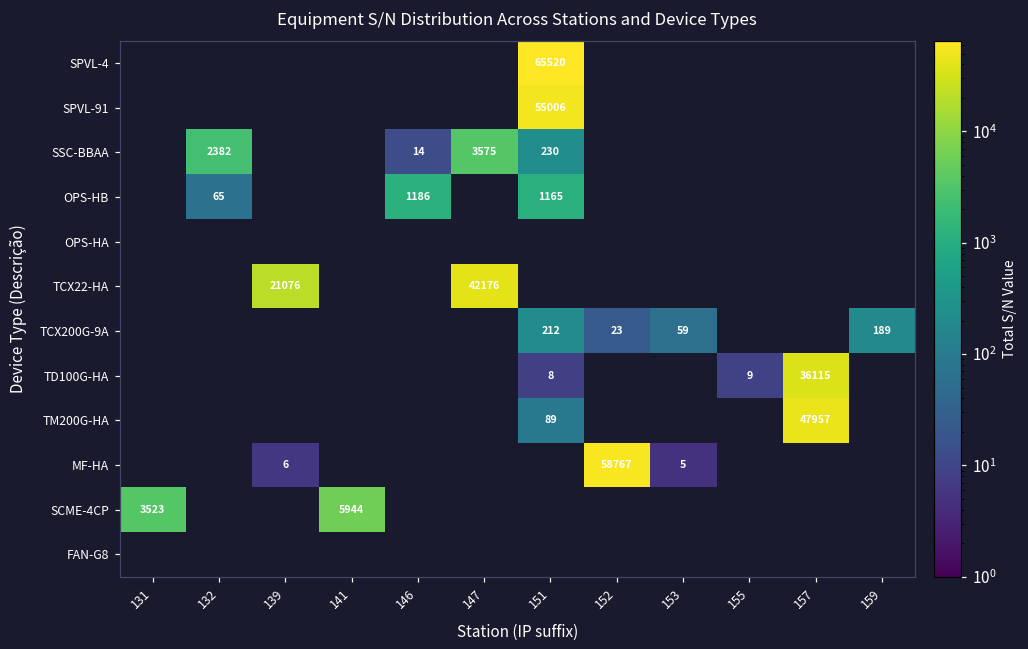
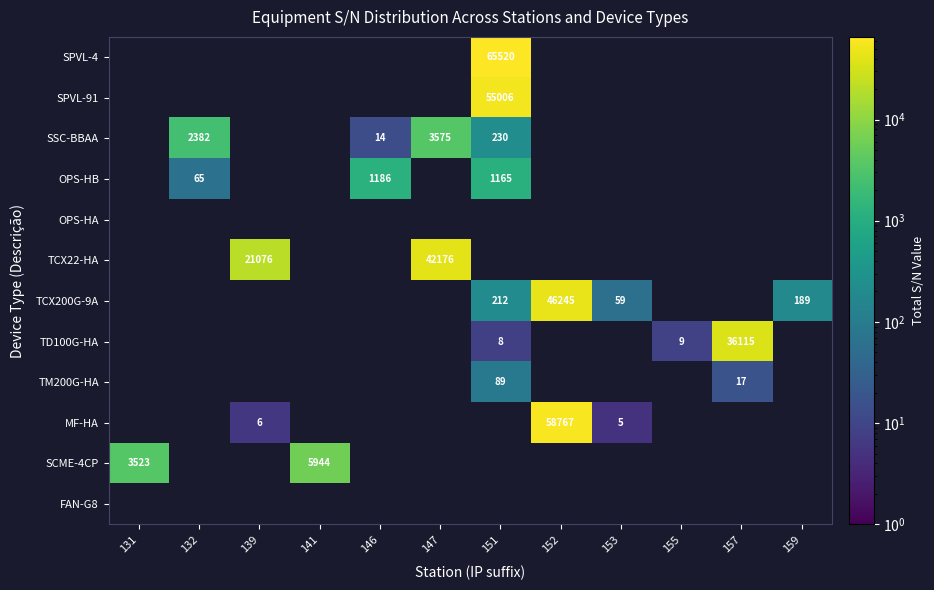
TCX200G-9A, 152: 23 -> 46245
TM200G-HA, 157: 47957 -> 17
